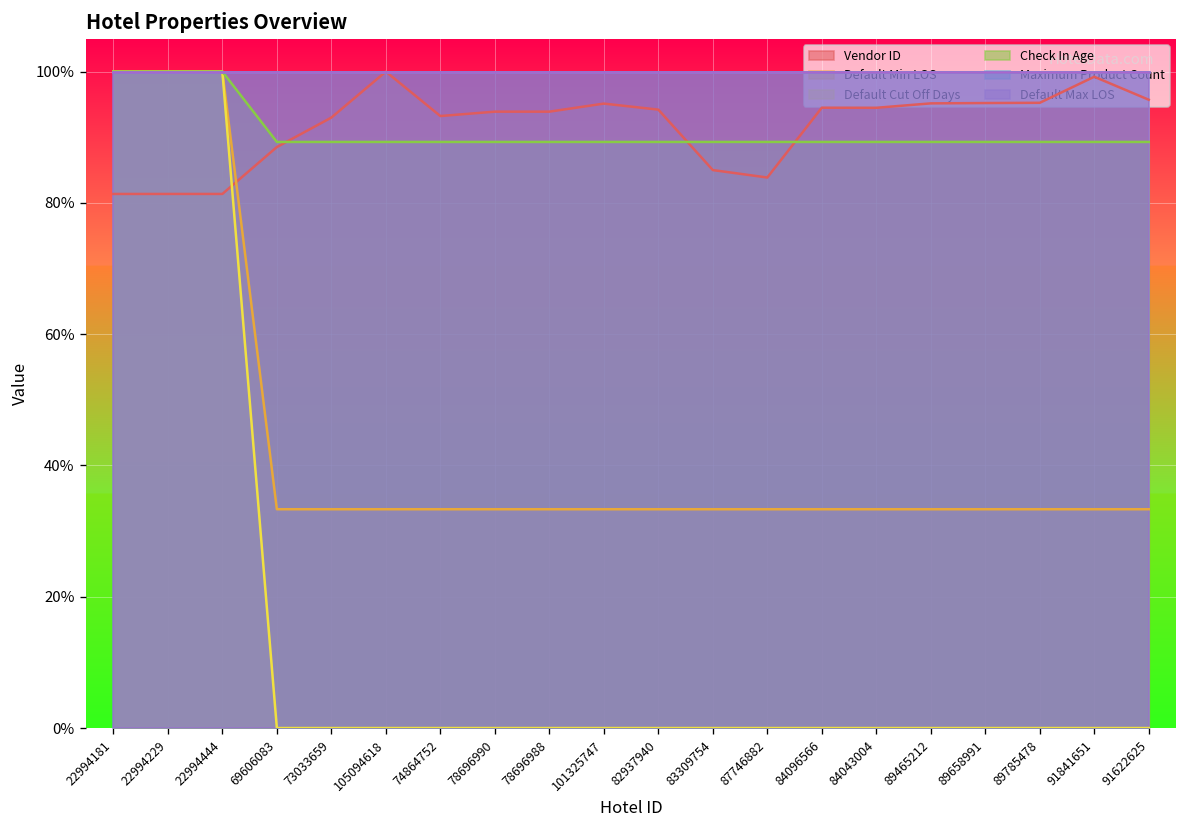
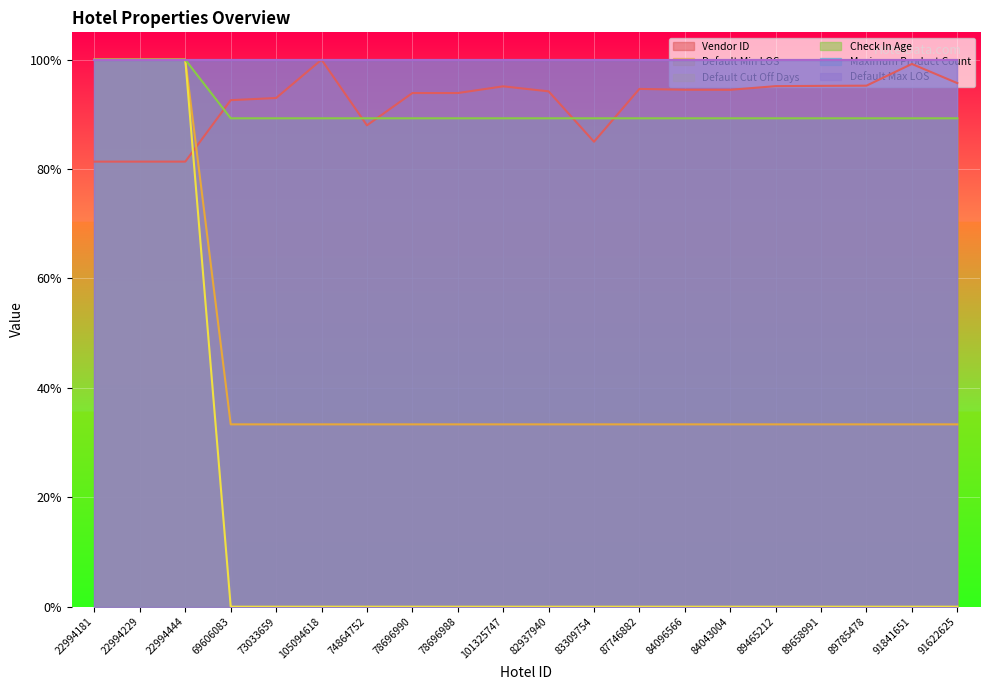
Vendor ID, 69606083: 89% -> 93%
Vendor ID, 74864752: 93% -> 88%
Vendor ID, 87746882: 84% -> 95%
